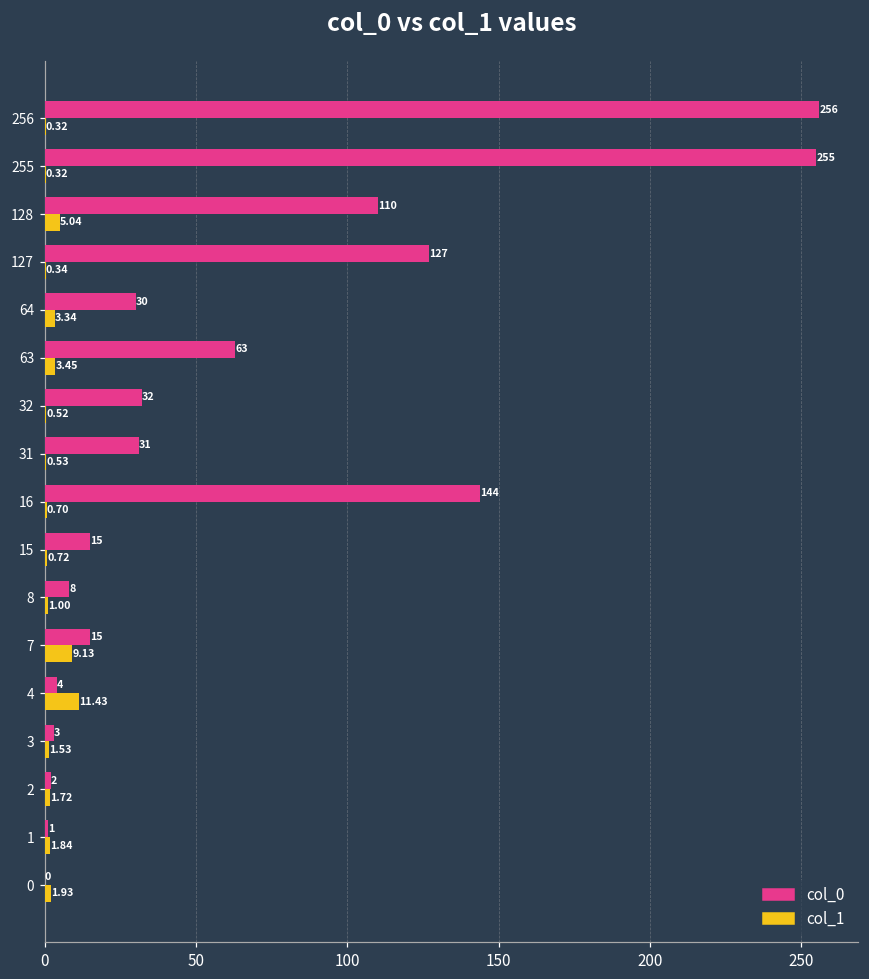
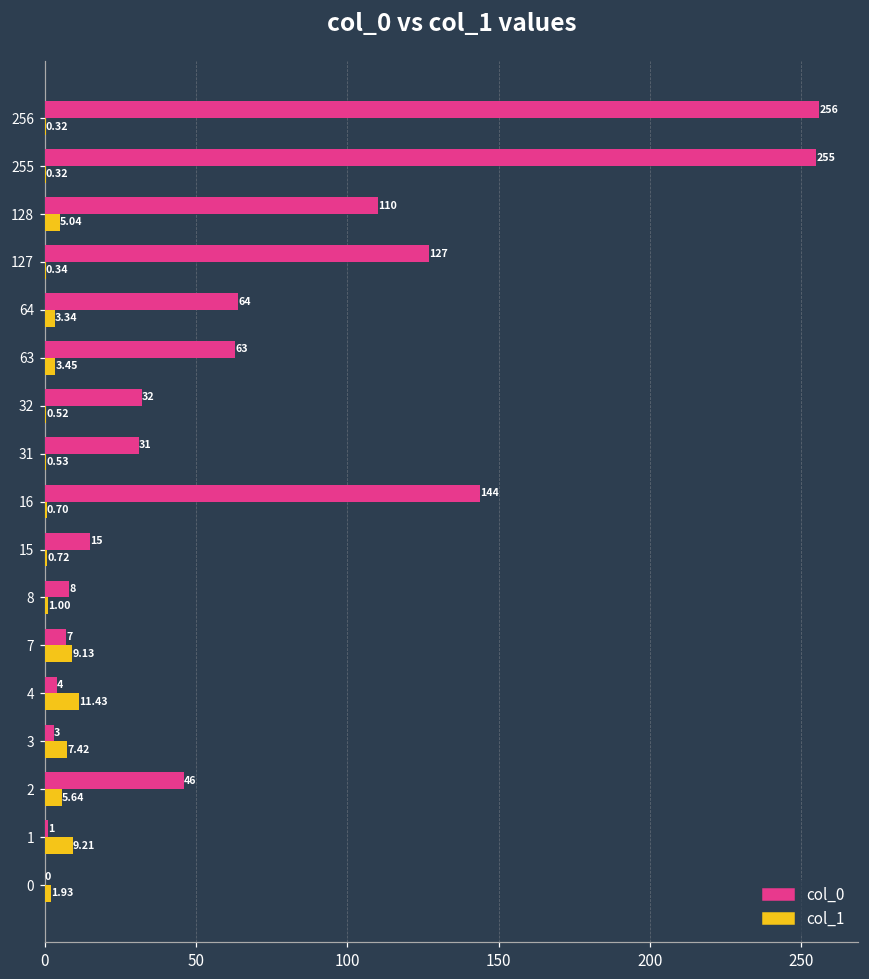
col_0, 64: 30 -> 64
col_0, 7: 15 -> 7
col_1, 3: 1.53 -> 7.42
col_0, 2: 2 -> 46
col_1, 2: 1.72 -> 5.64
col_1, 1: 1.84 -> 9.21
